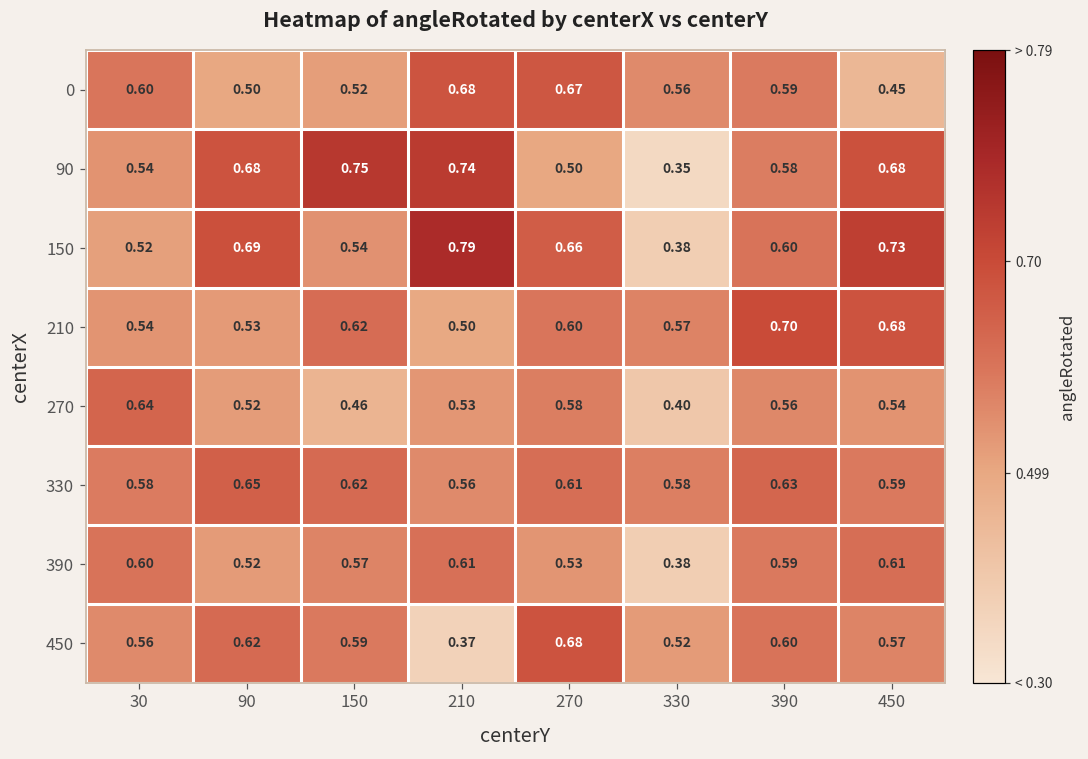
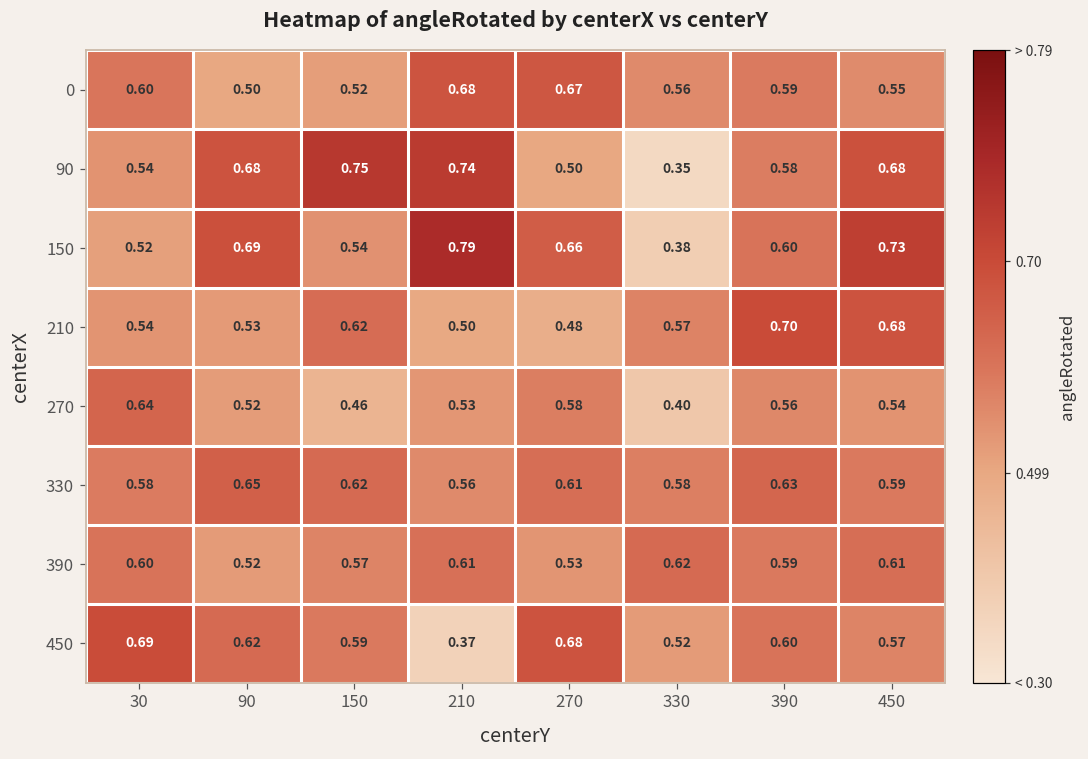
0, 450: 0.45 -> 0.55
210, 270: 0.60 -> 0.48
390, 330: 0.38 -> 0.62
450, 30: 0.56 -> 0.69
